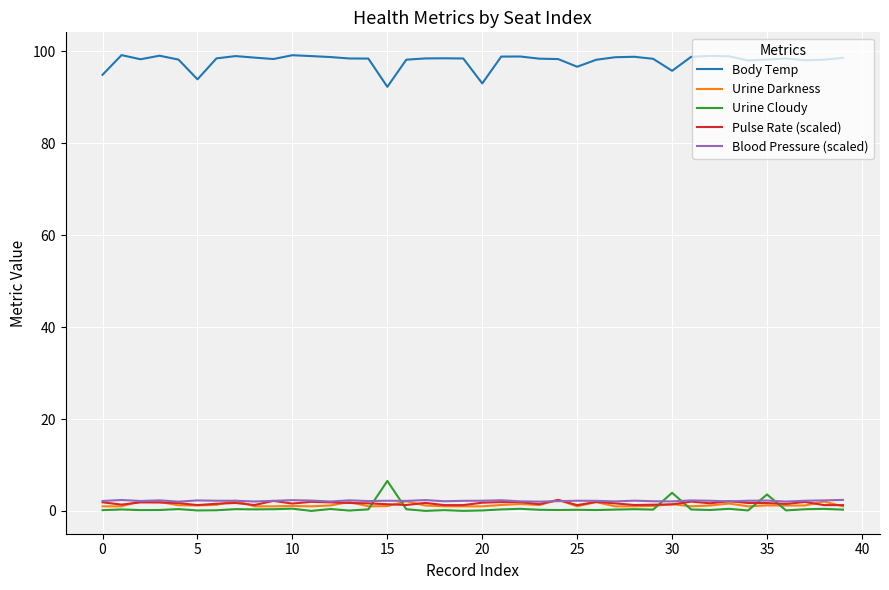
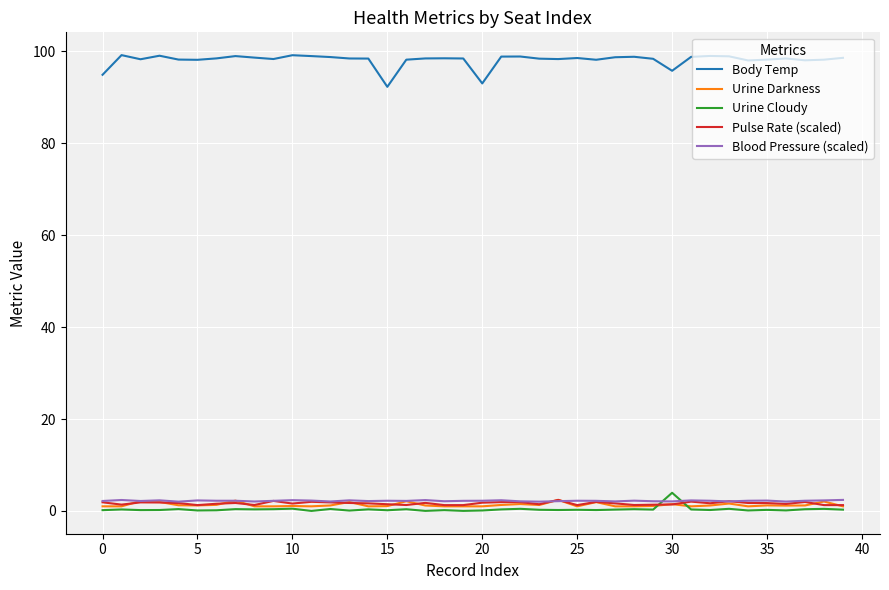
Body Temp, 5: 94 -> 98
Urine Cloudy, 15: 7 -> 0
Body Temp, 25: 97 -> 99
Urine Cloudy, 35: 4 -> 0
